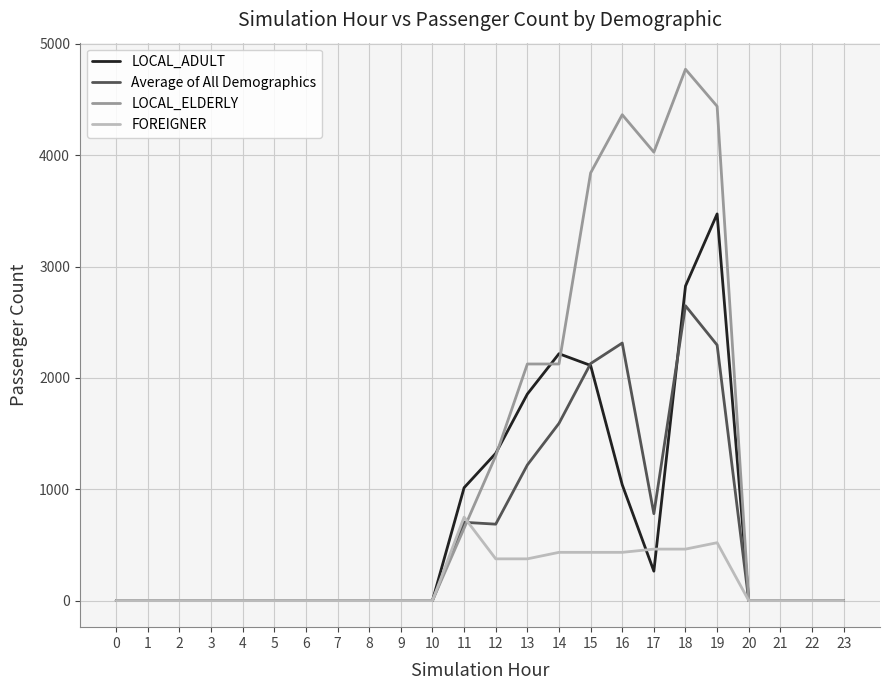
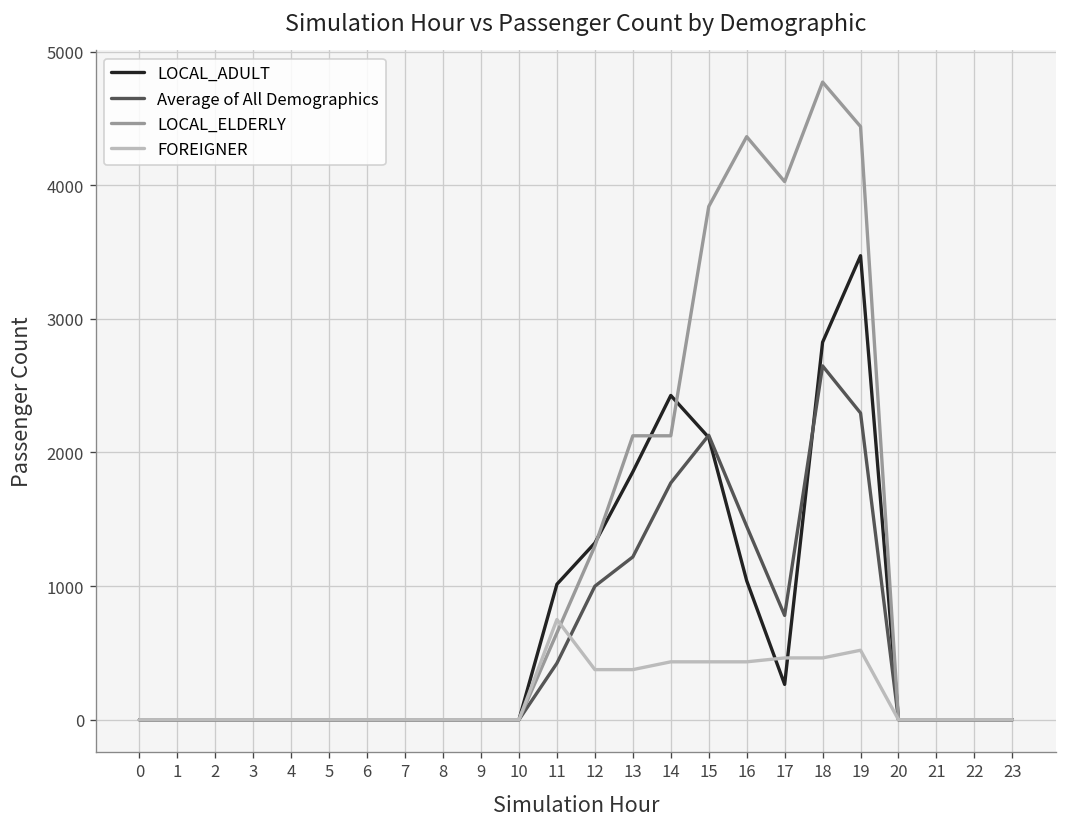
Average of All Demographics, 11: 700 -> 420
Average of All Demographics, 12: 690 -> 1000
LOCAL_ADULT, 14: 2220 -> 2430
Average of All Demographics, 14: 1590 -> 1770
Average of All Demographics, 16: 2310 -> 1450
